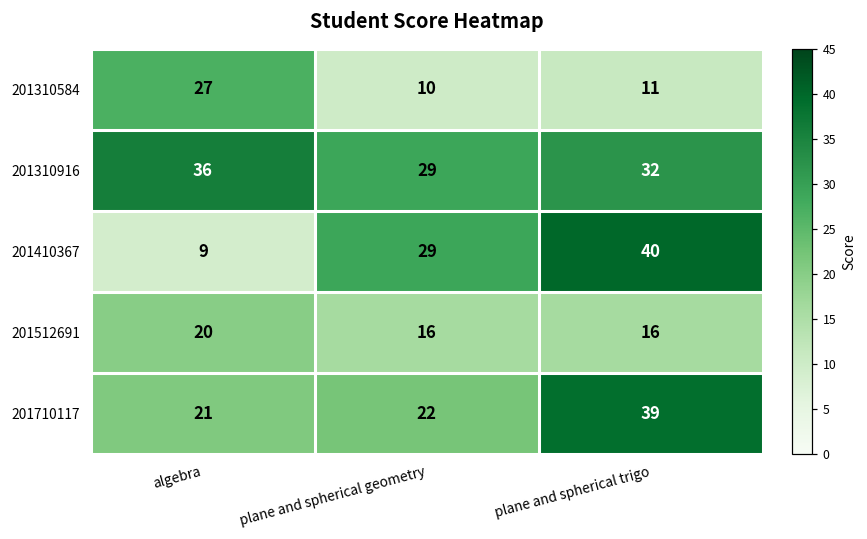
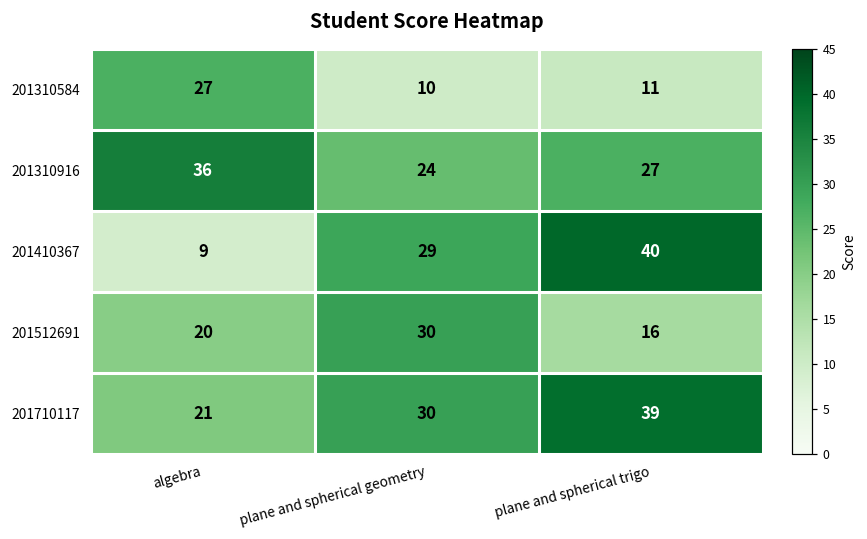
201310916, plane and spherical geometry: 29 -> 24
201310916, plane and spherical trigo: 32 -> 27
201512691, plane and spherical geometry: 16 -> 30
201710117, plane and spherical geometry: 22 -> 30
